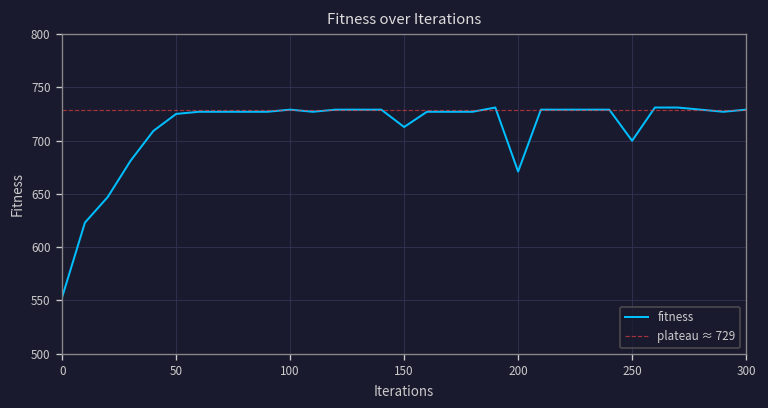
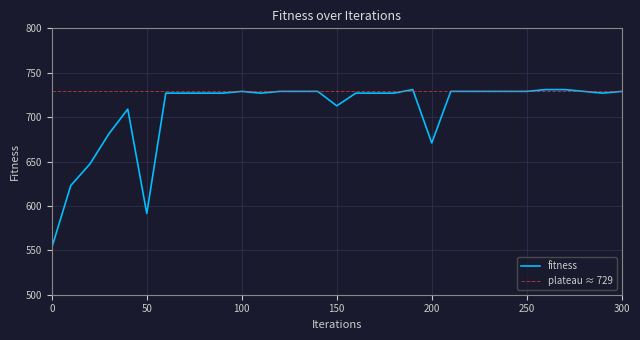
50: 730 -> 590
250: 700 -> 730
